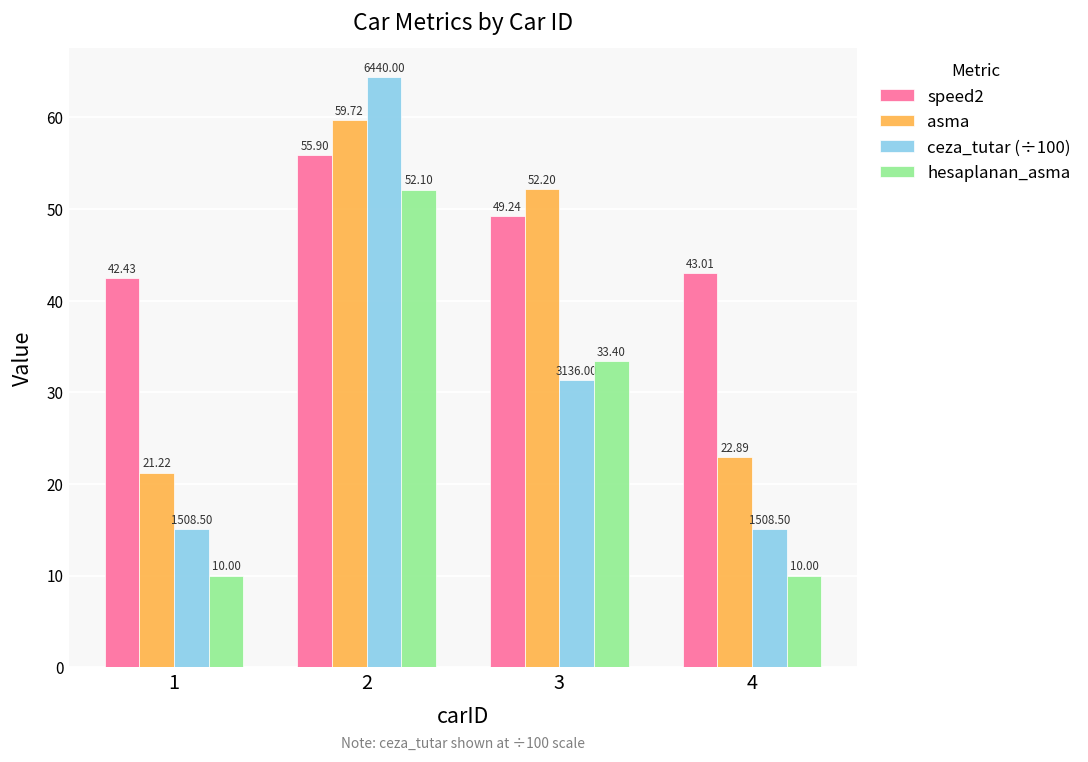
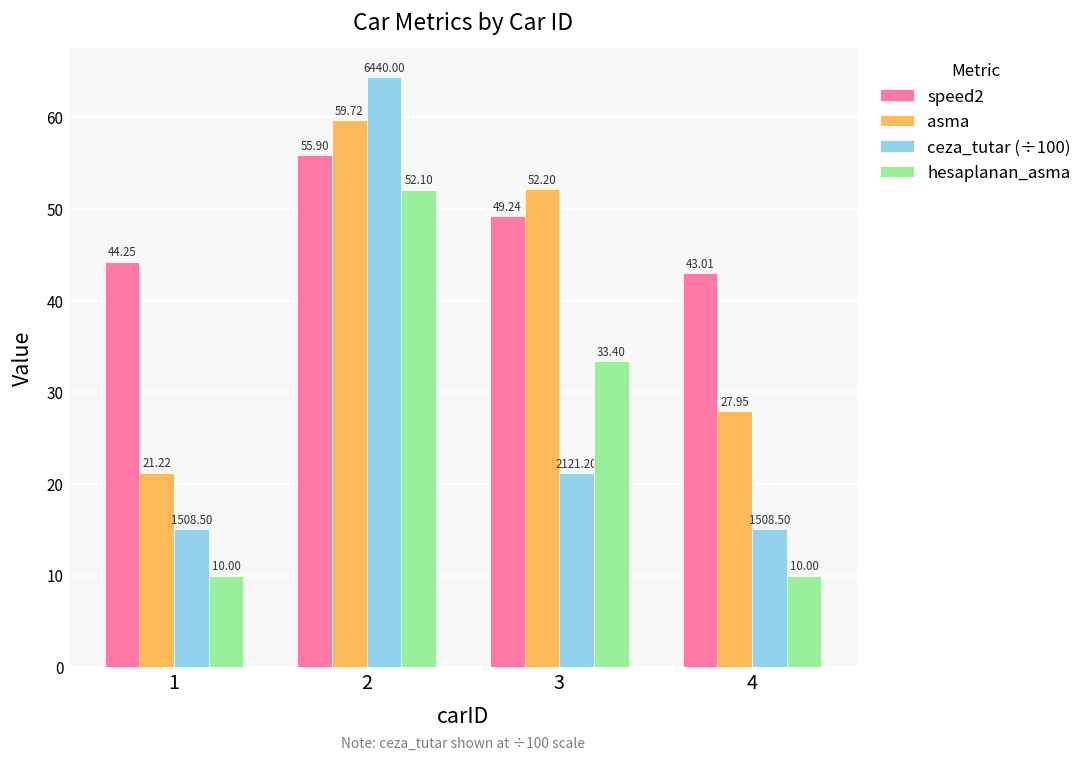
speed2, 1: 42.43 -> 44.25
ceza_tutar (÷100), 3: 3136.00 -> 2121.20
asma, 4: 22.89 -> 27.95
